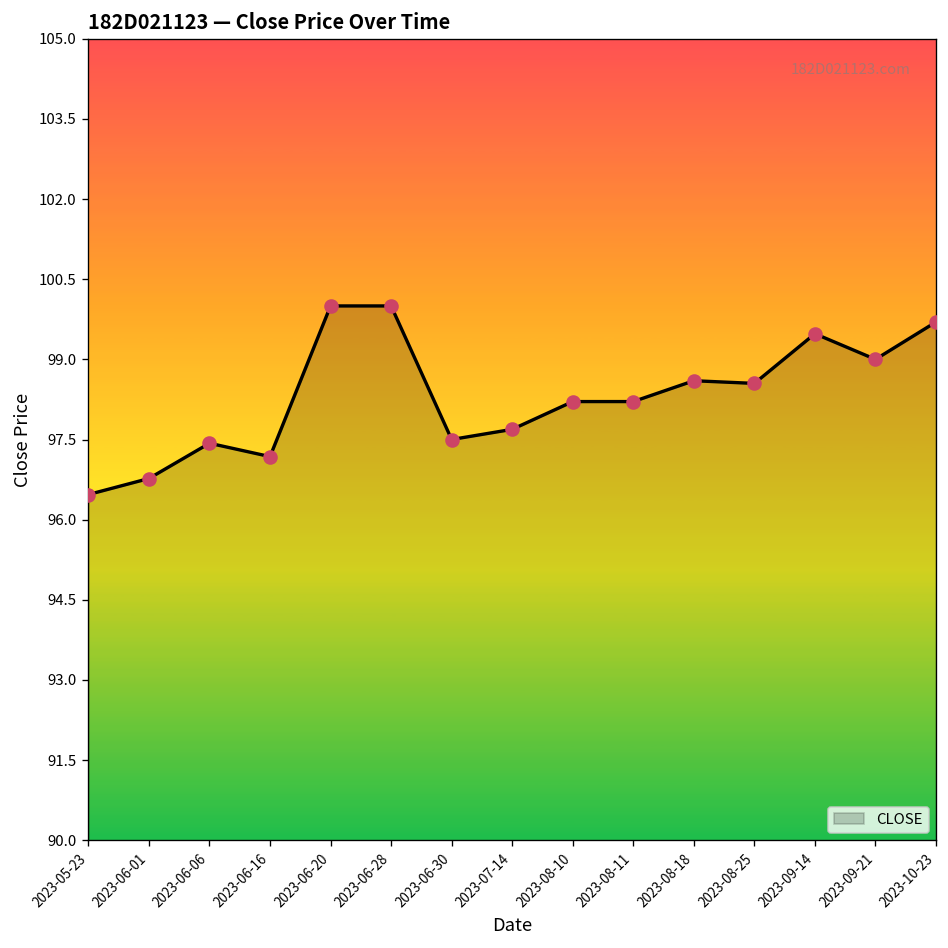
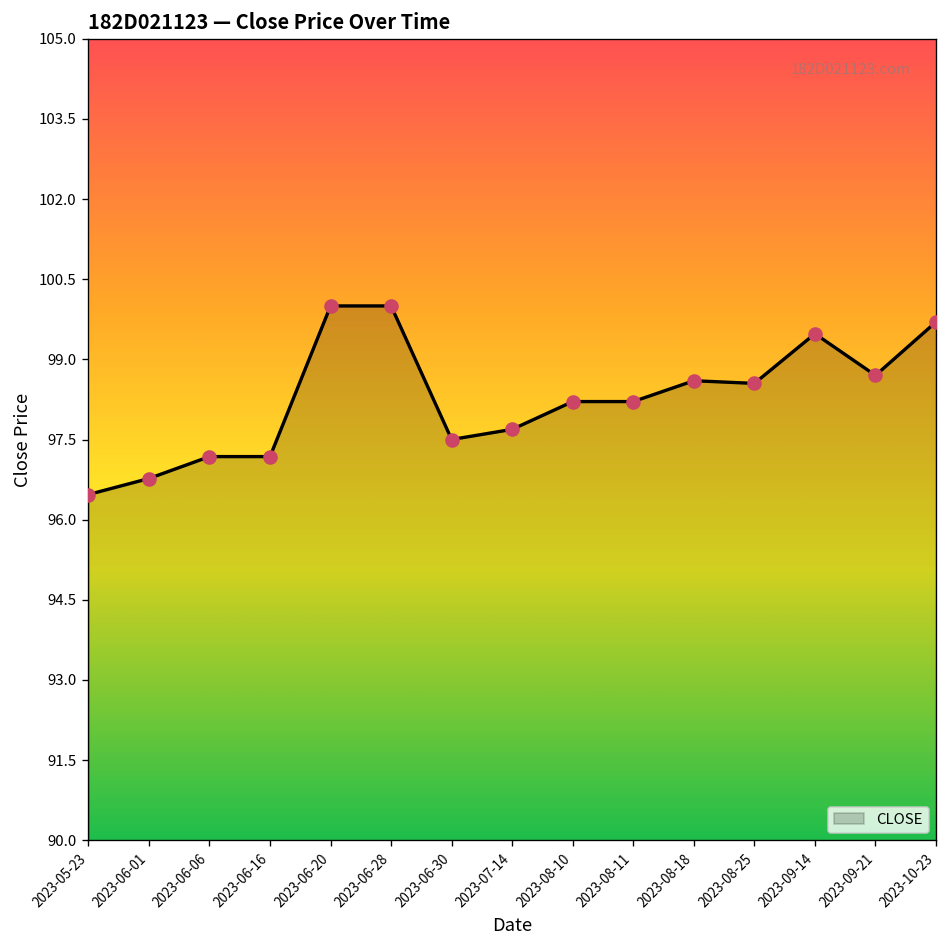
2023-06-06: 97.4 -> 97.2
2023-09-21: 99.0 -> 98.7
